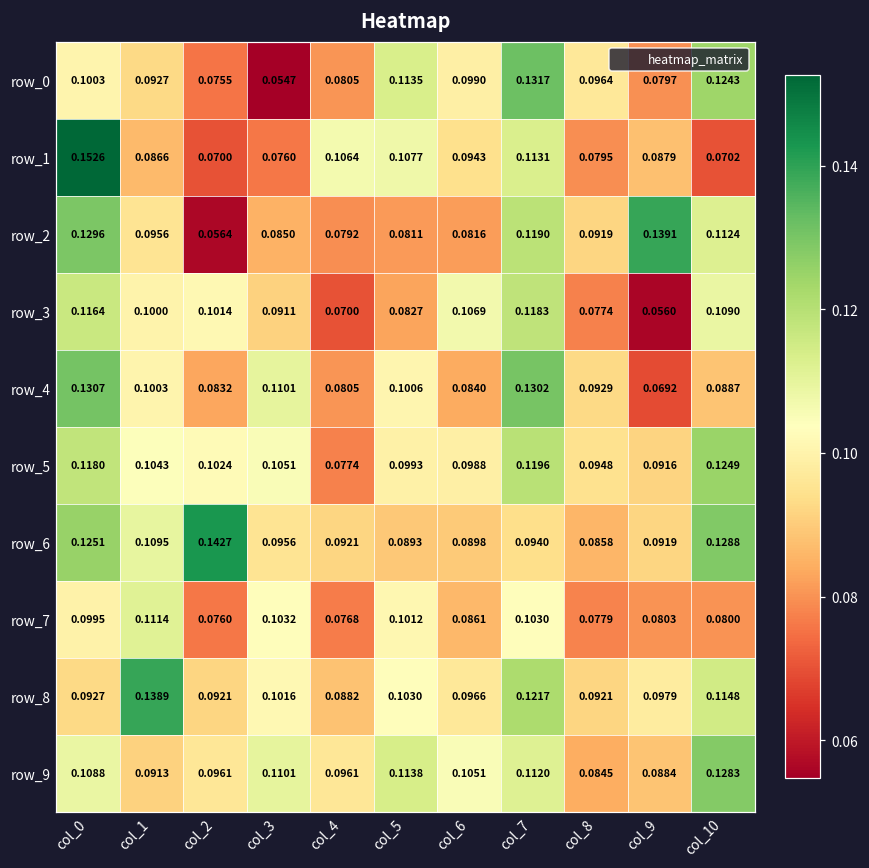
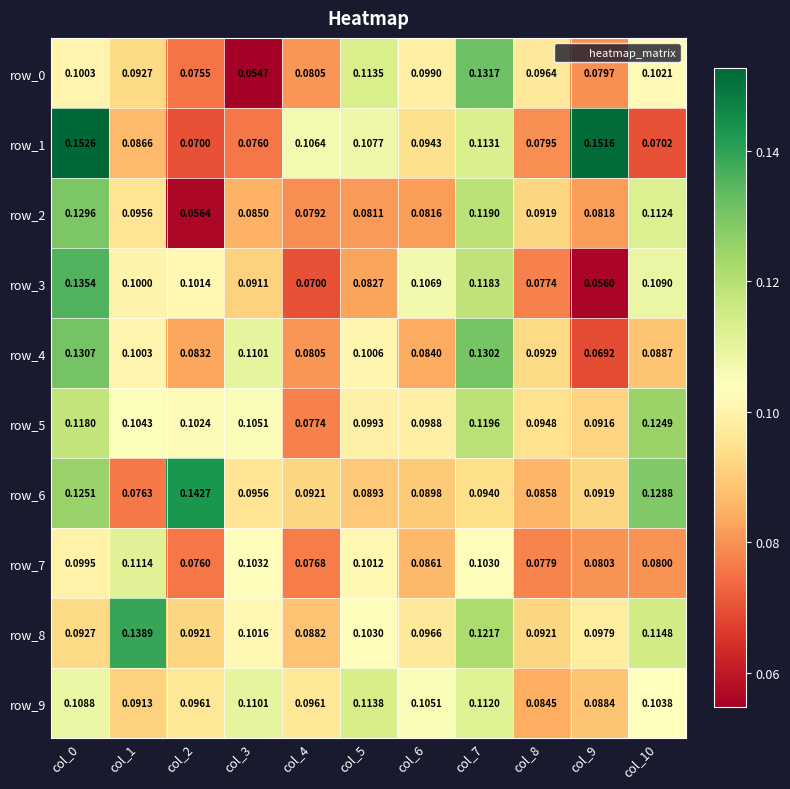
row_0, col_10: 0.1243 -> 0.1021
row_1, col_9: 0.0879 -> 0.1516
row_2, col_9: 0.1391 -> 0.0818
row_3, col_0: 0.1164 -> 0.1354
row_6, col_1: 0.1095 -> 0.0763
row_9, col_10: 0.1283 -> 0.1038
